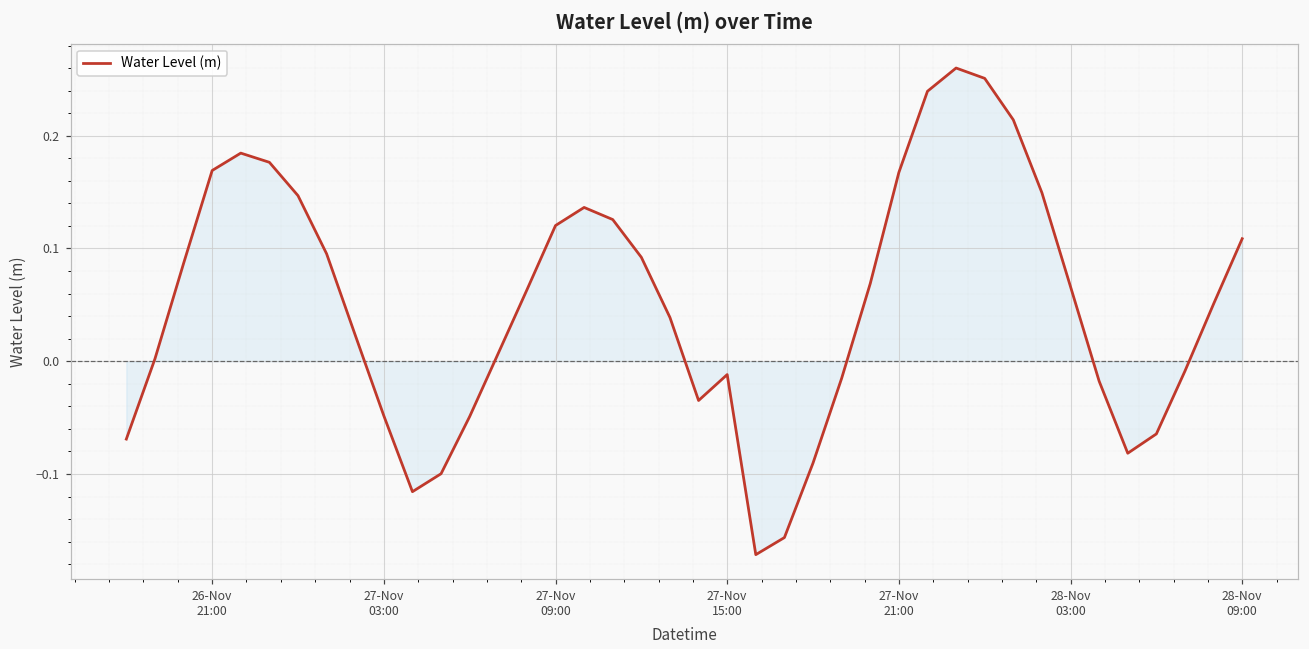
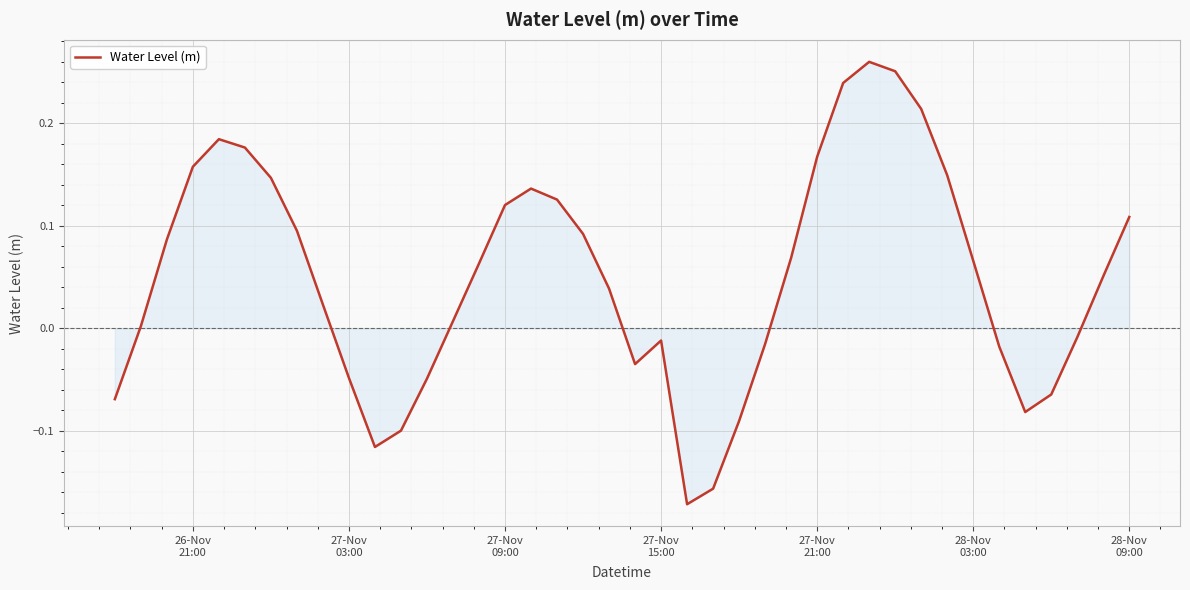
Water Level (m), 26-Nov 21:00: 0.169 -> 0.158
